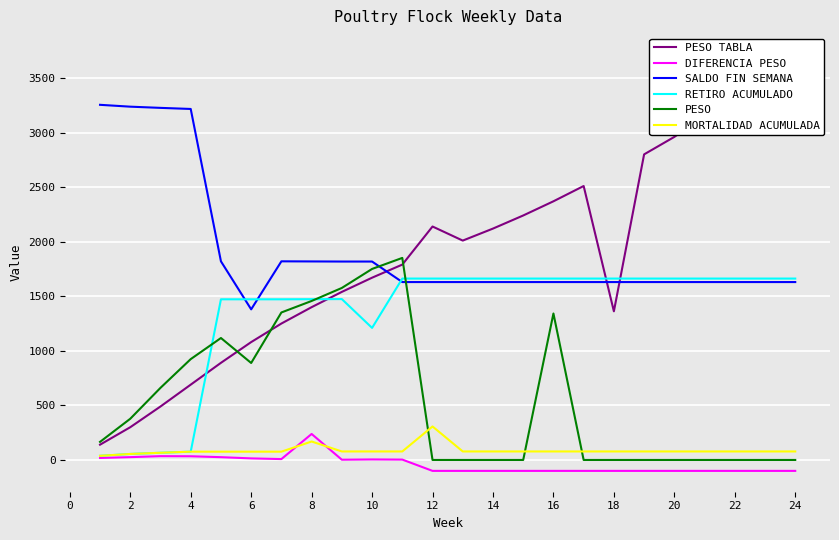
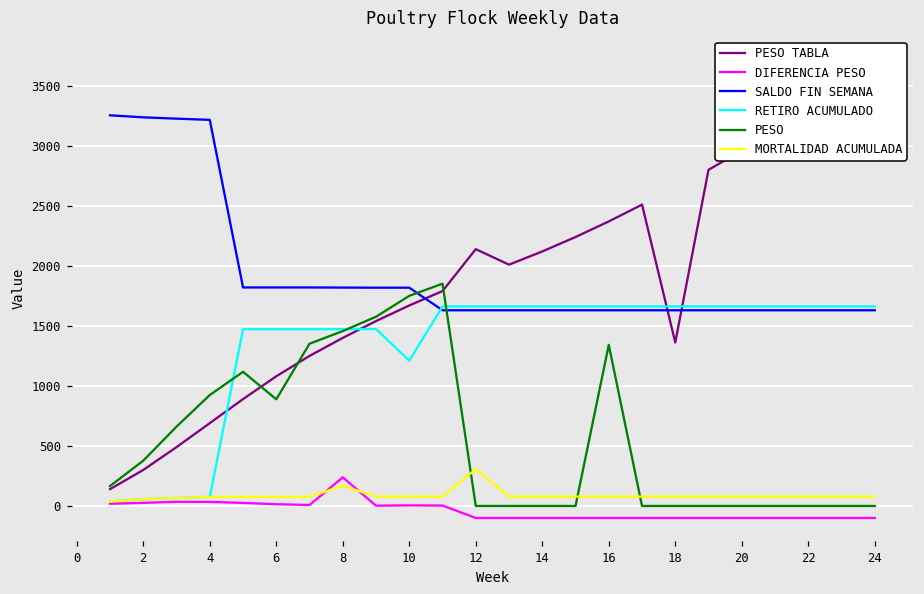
SALDO FIN SEMANA, 6: 1380 -> 1820
